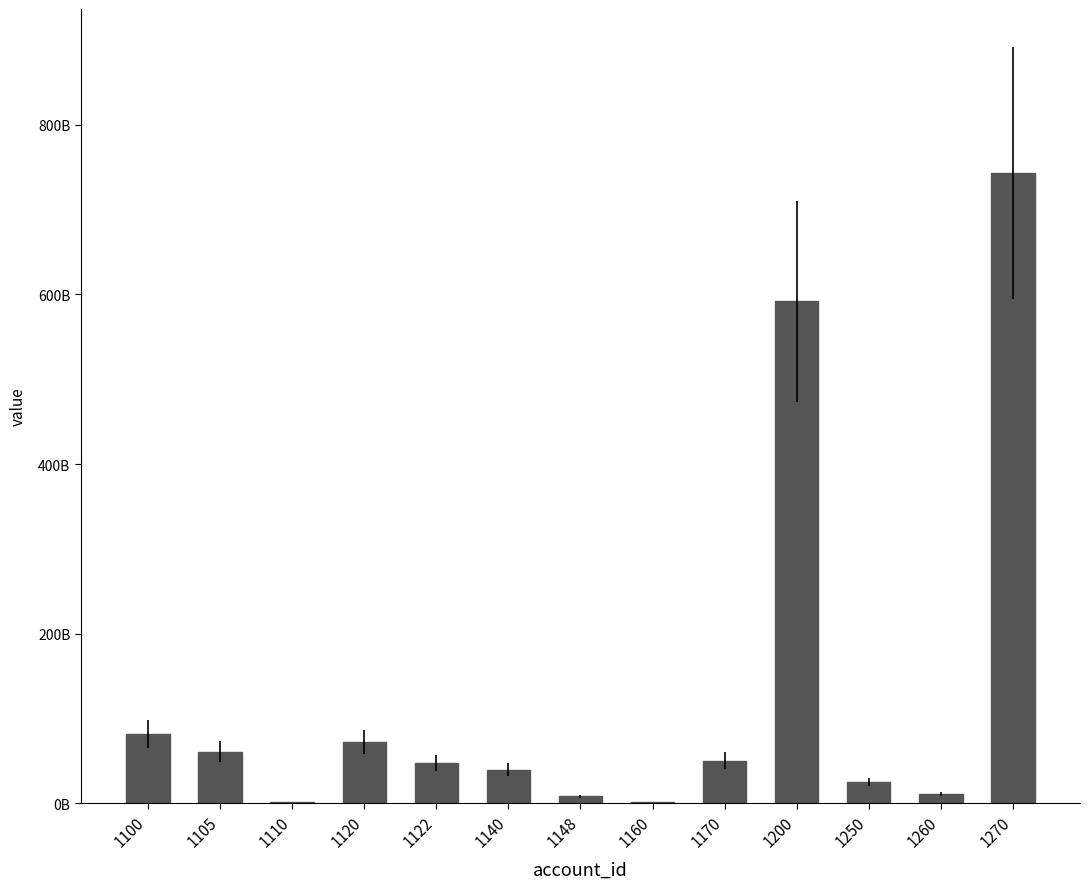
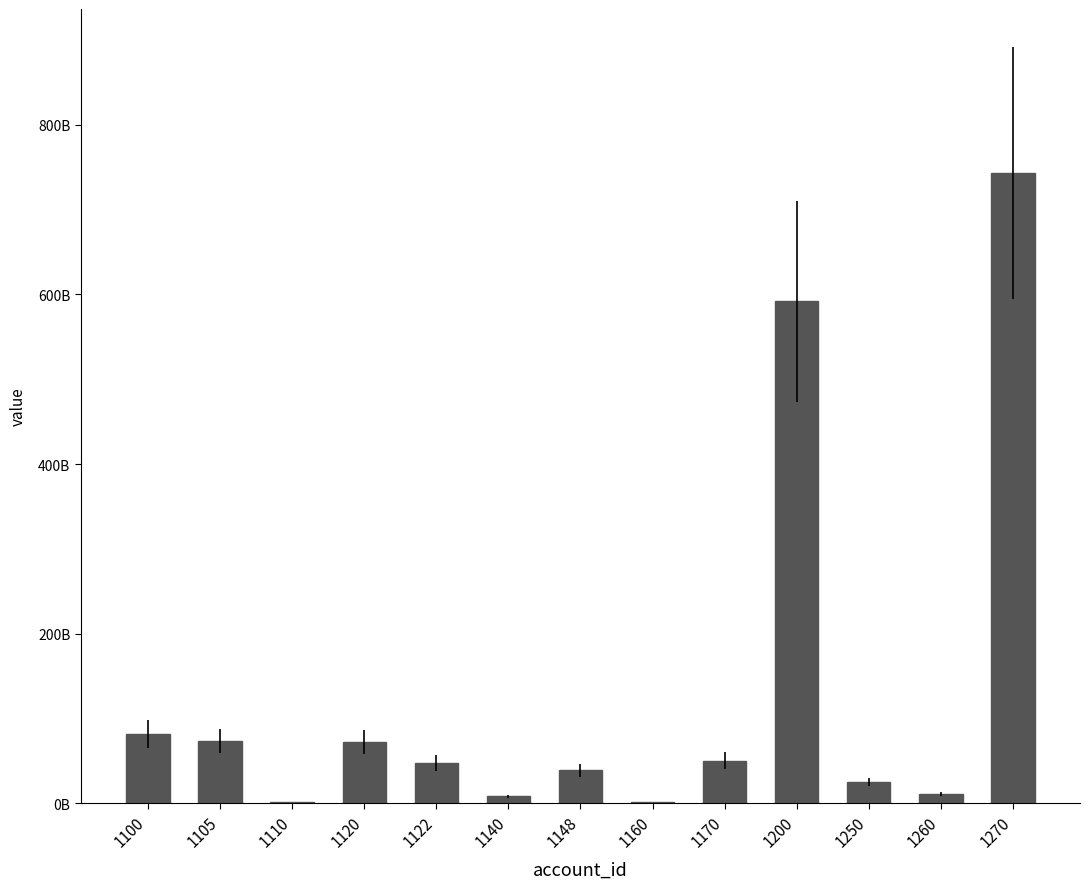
1105: 60000000000 -> 70000000000
1140: 40000000000 -> 10000000000
1148: 10000000000 -> 40000000000
